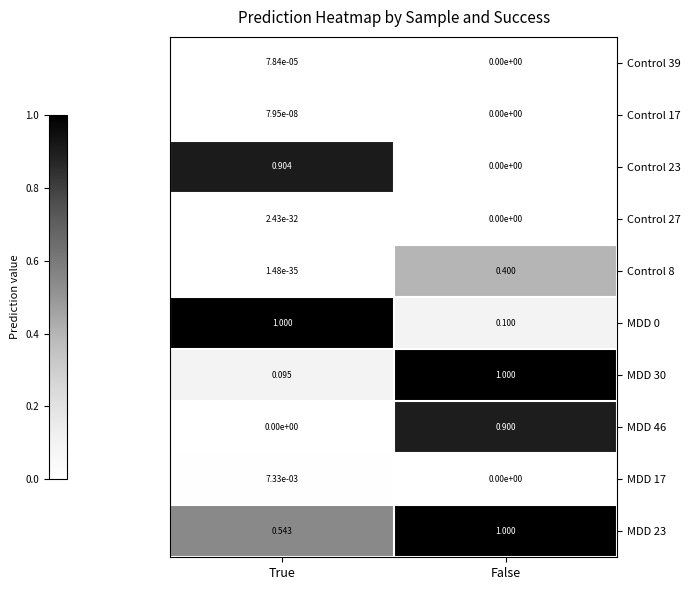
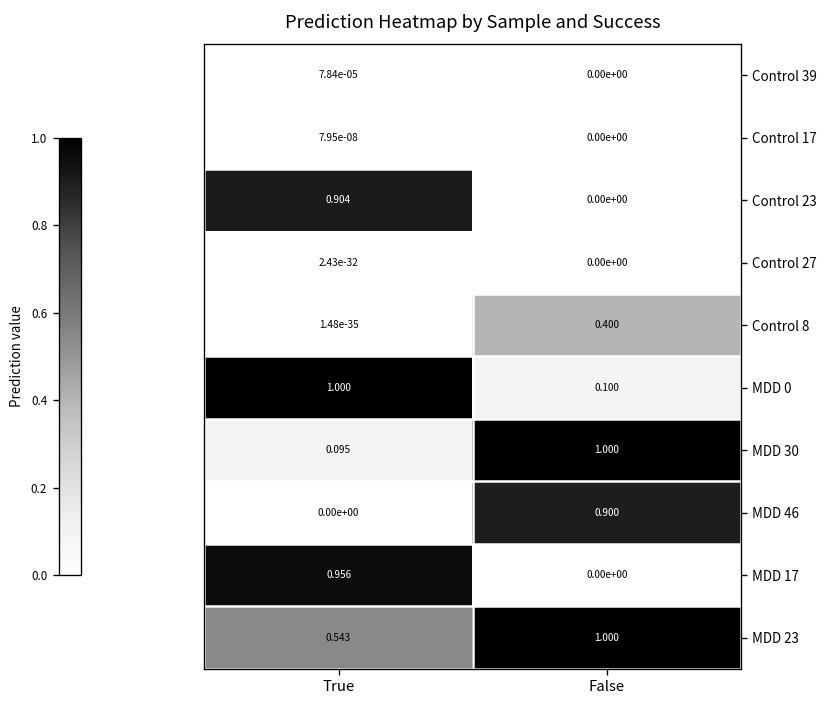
MDD 17, True: 7.33e-03 -> 0.956
